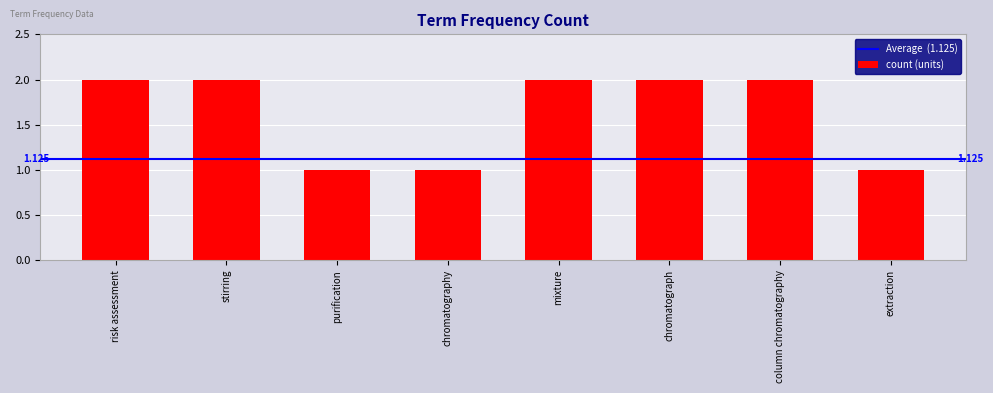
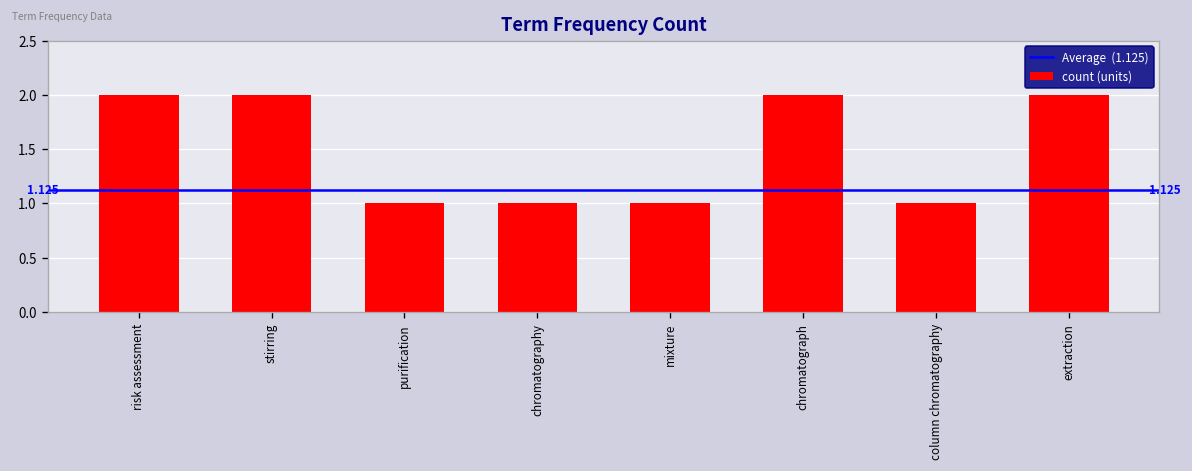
mixture: 2 -> 1
column chromatography: 2 -> 1
extraction: 1 -> 2
